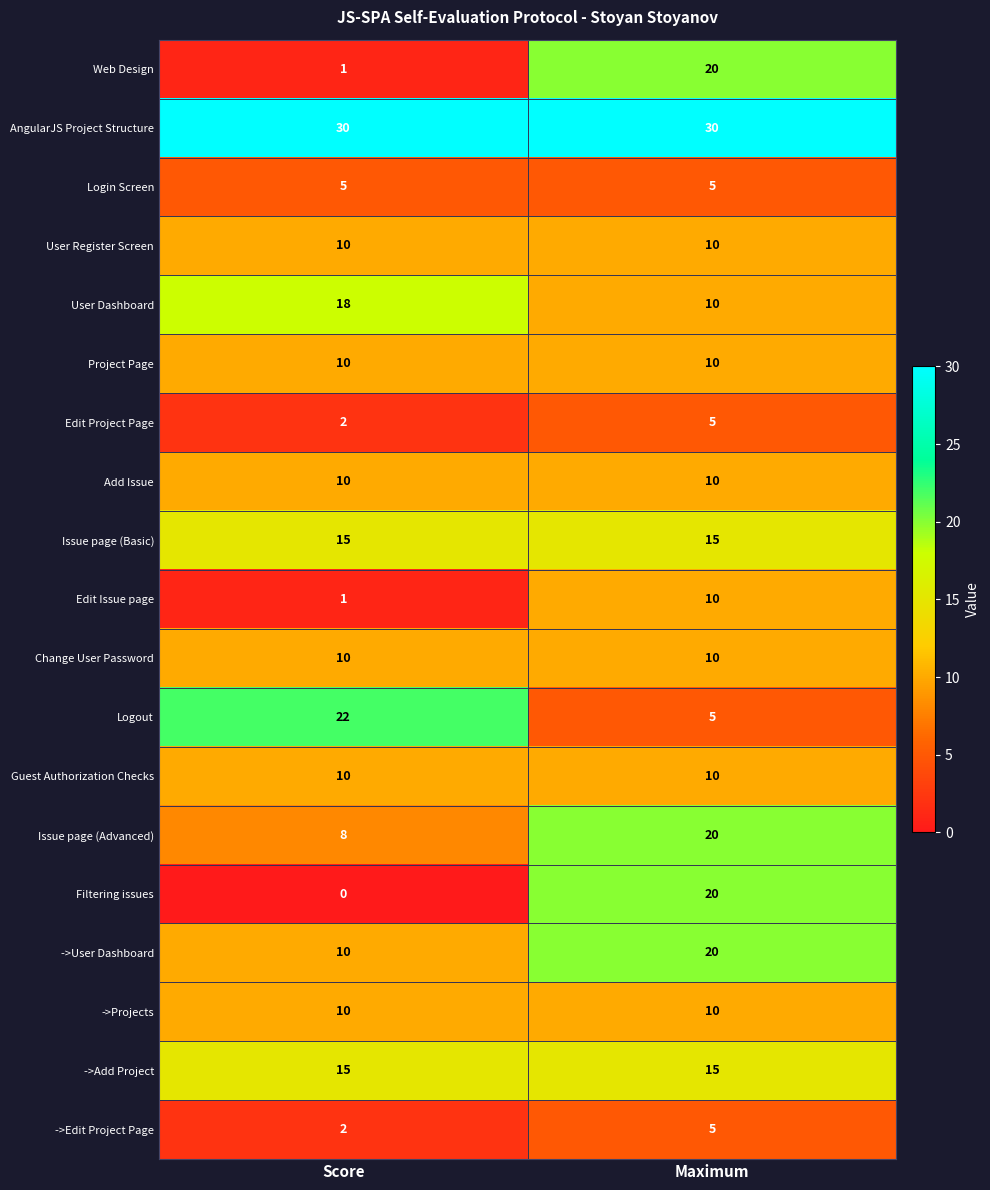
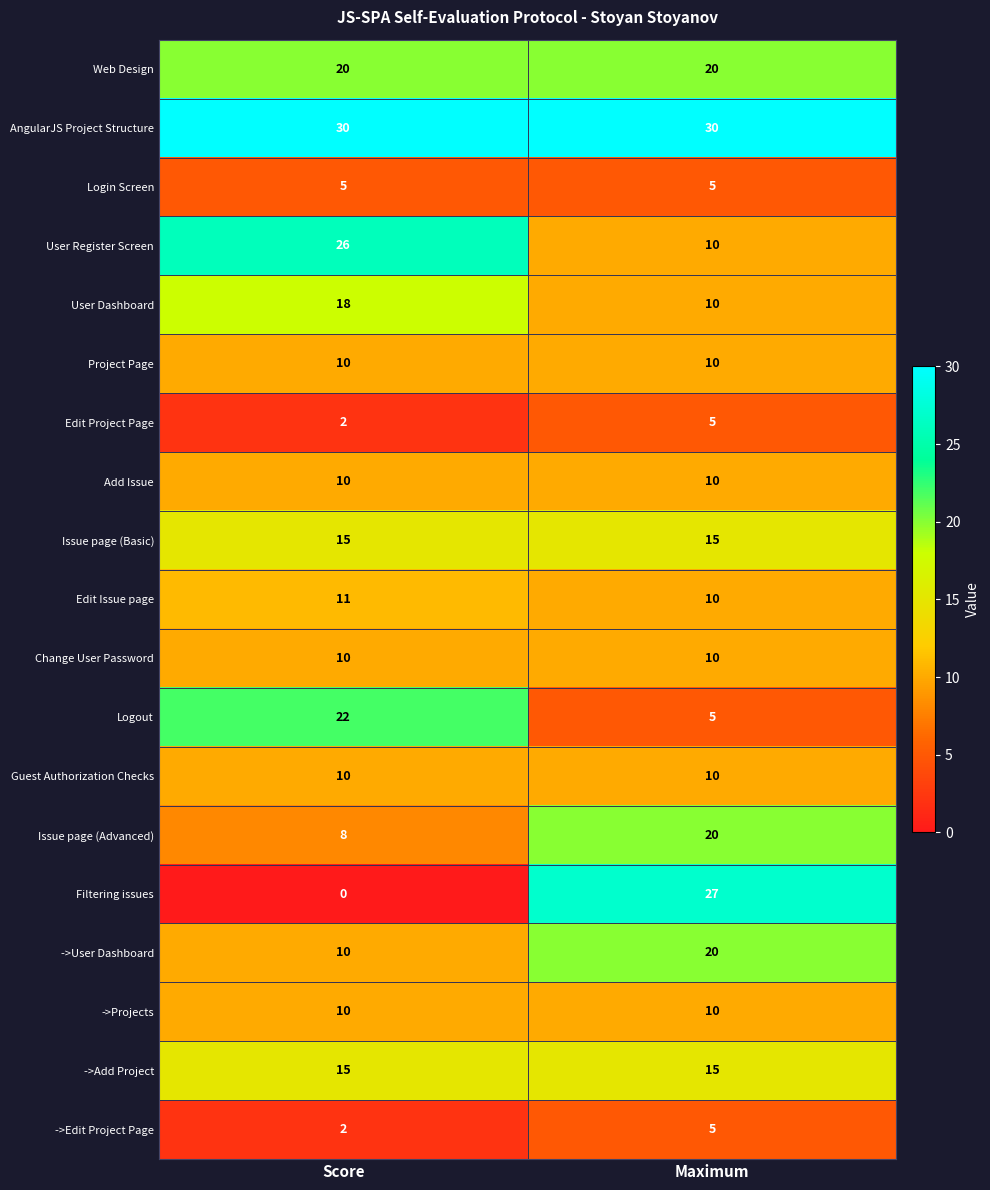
Web Design, Score: 1 -> 20
User Register Screen, Score: 10 -> 26
Edit Issue page, Score: 1 -> 11
Filtering issues, Maximum: 20 -> 27
